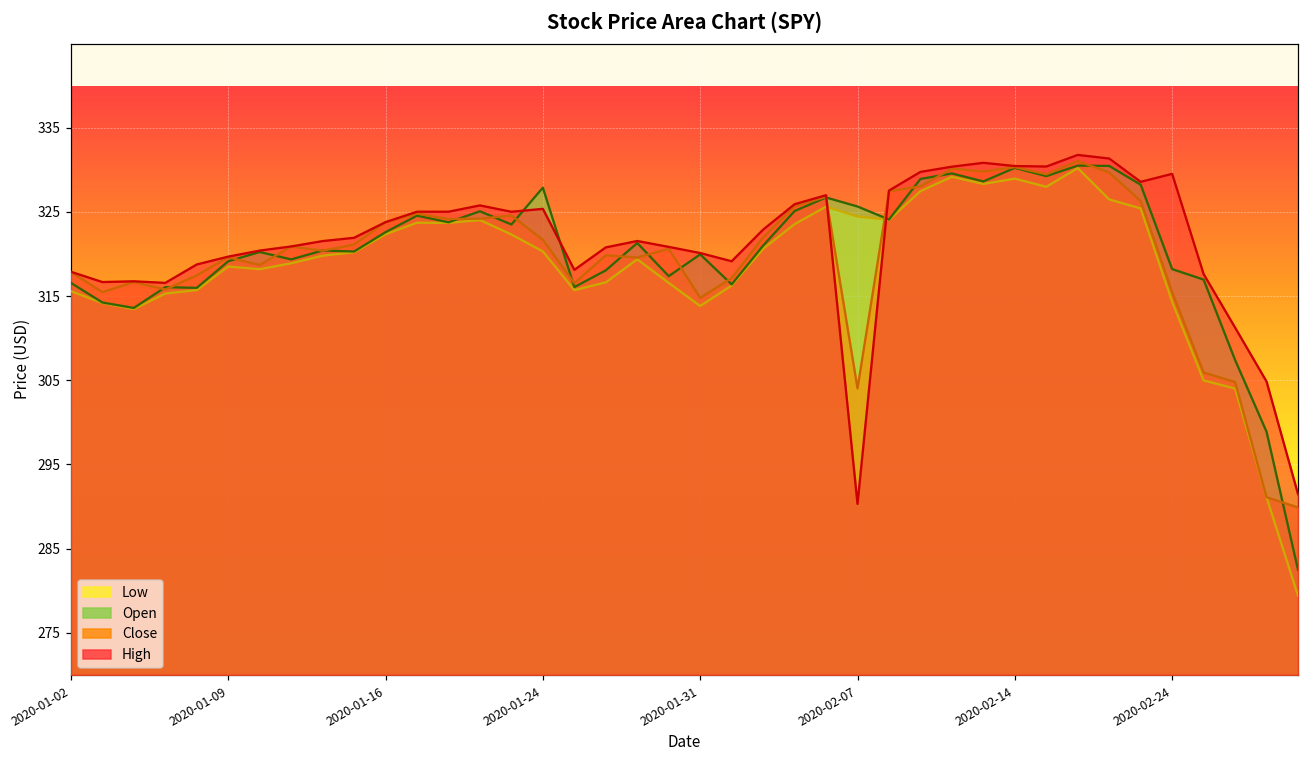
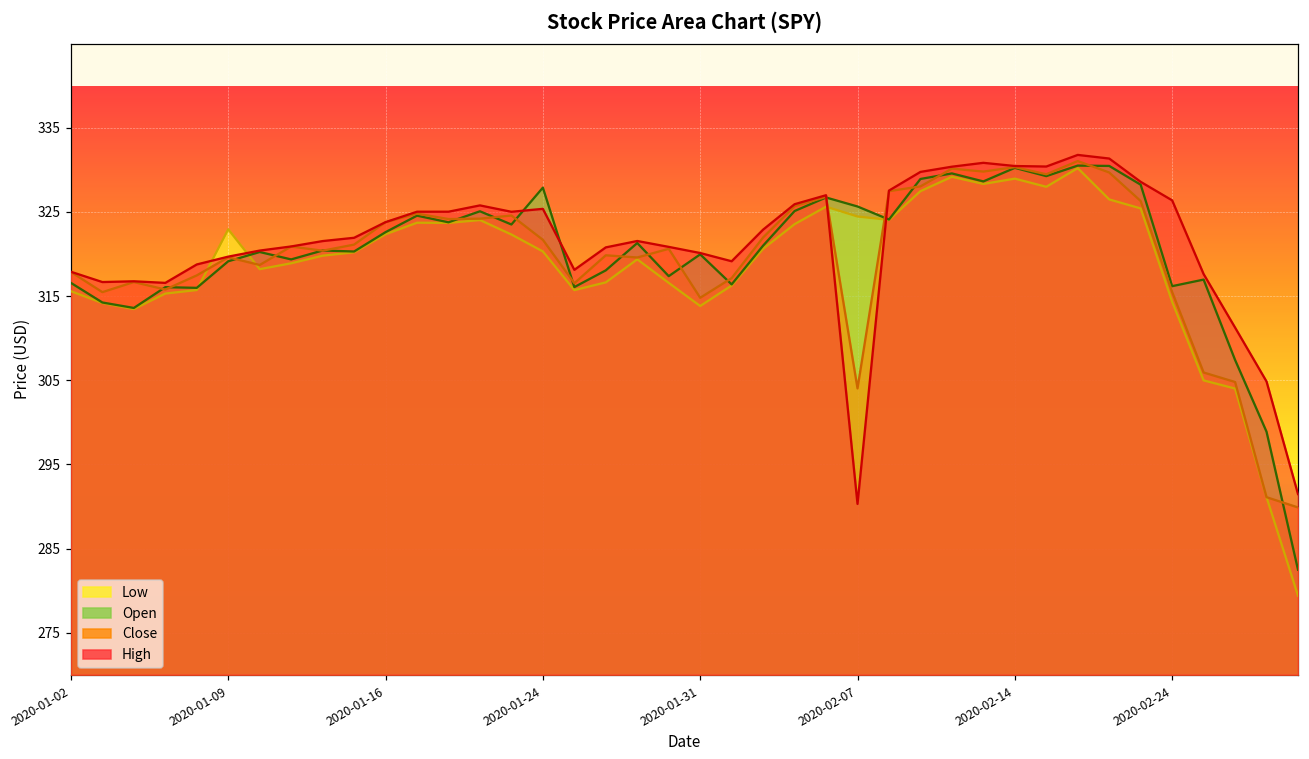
Low, 2020-01-09: 319 -> 323
Open, 2020-02-24: 318 -> 316
High, 2020-02-24: 330 -> 326
